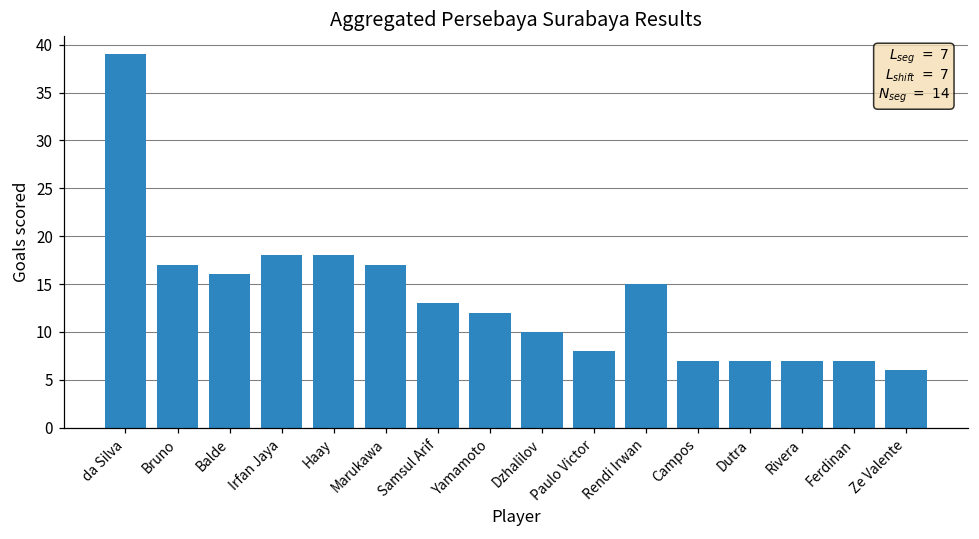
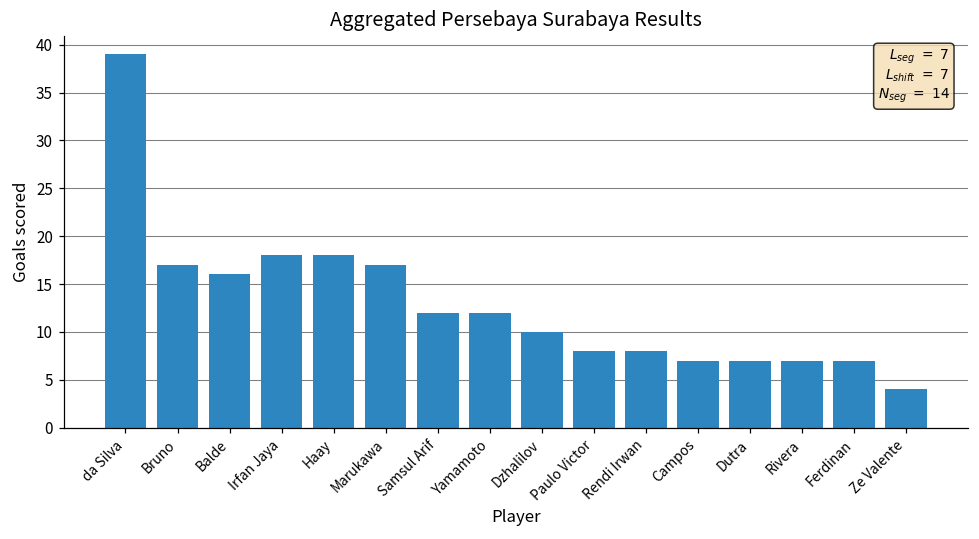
Samsul Arif: 13 -> 12
Rendi Irwan: 15 -> 8
Ze Valente: 6 -> 4
